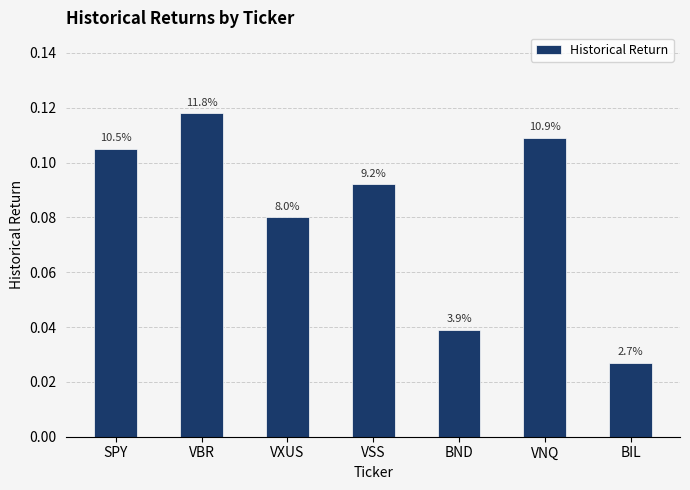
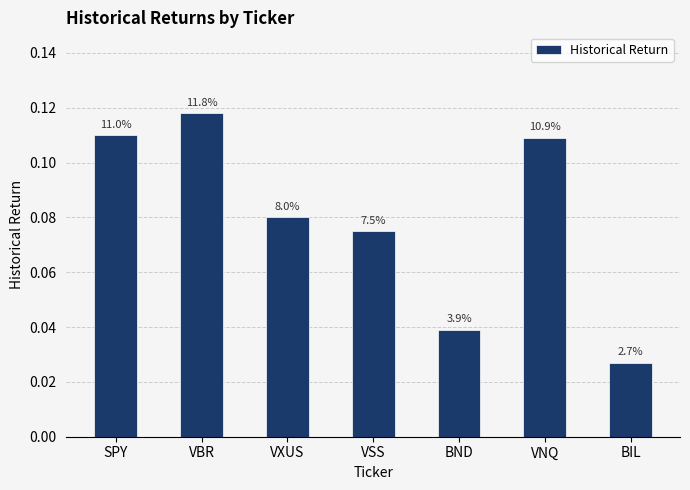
SPY: 10.5% -> 11.0%
VSS: 9.2% -> 7.5%
